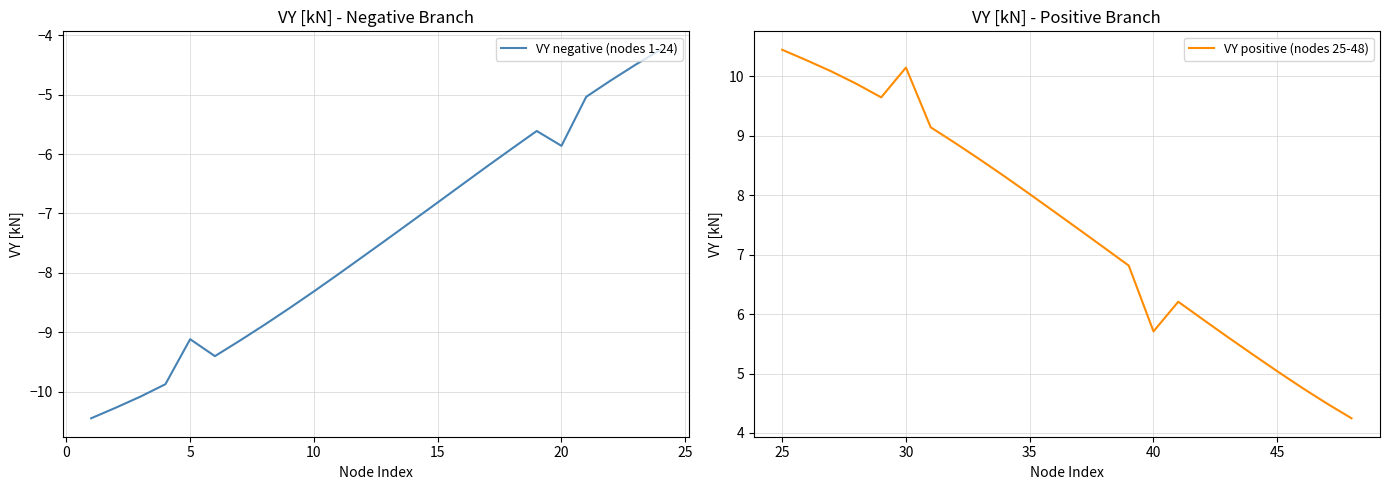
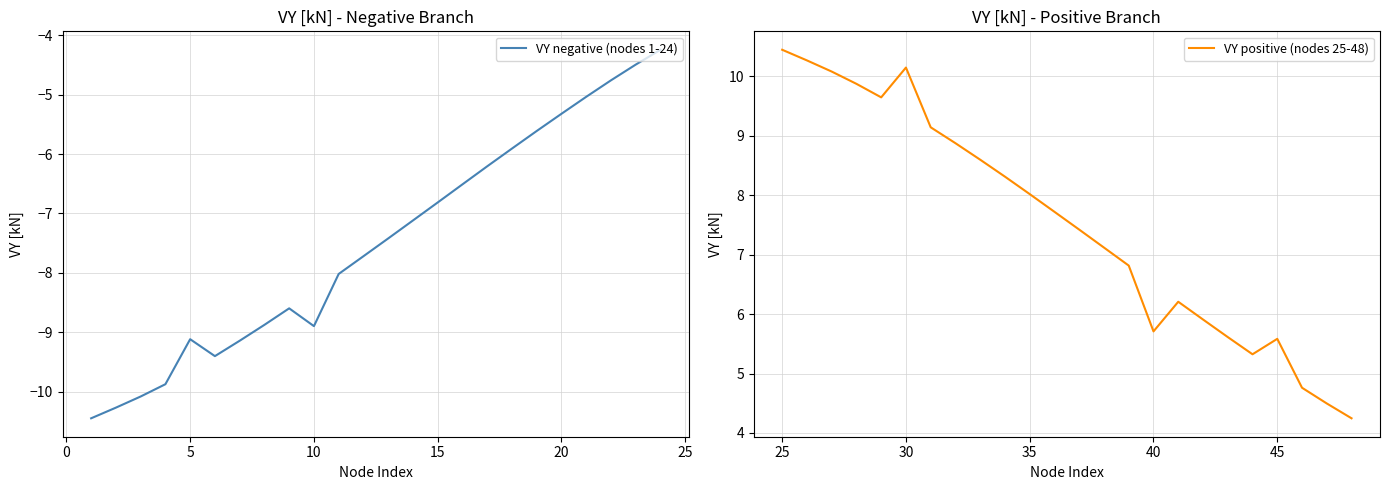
VY [kN] - Negative Branch, 10: -8.3 -> -8.9
VY [kN] - Negative Branch, 20: -5.9 -> -5.3
VY [kN] - Positive Branch, 45: 5.0 -> 5.6
